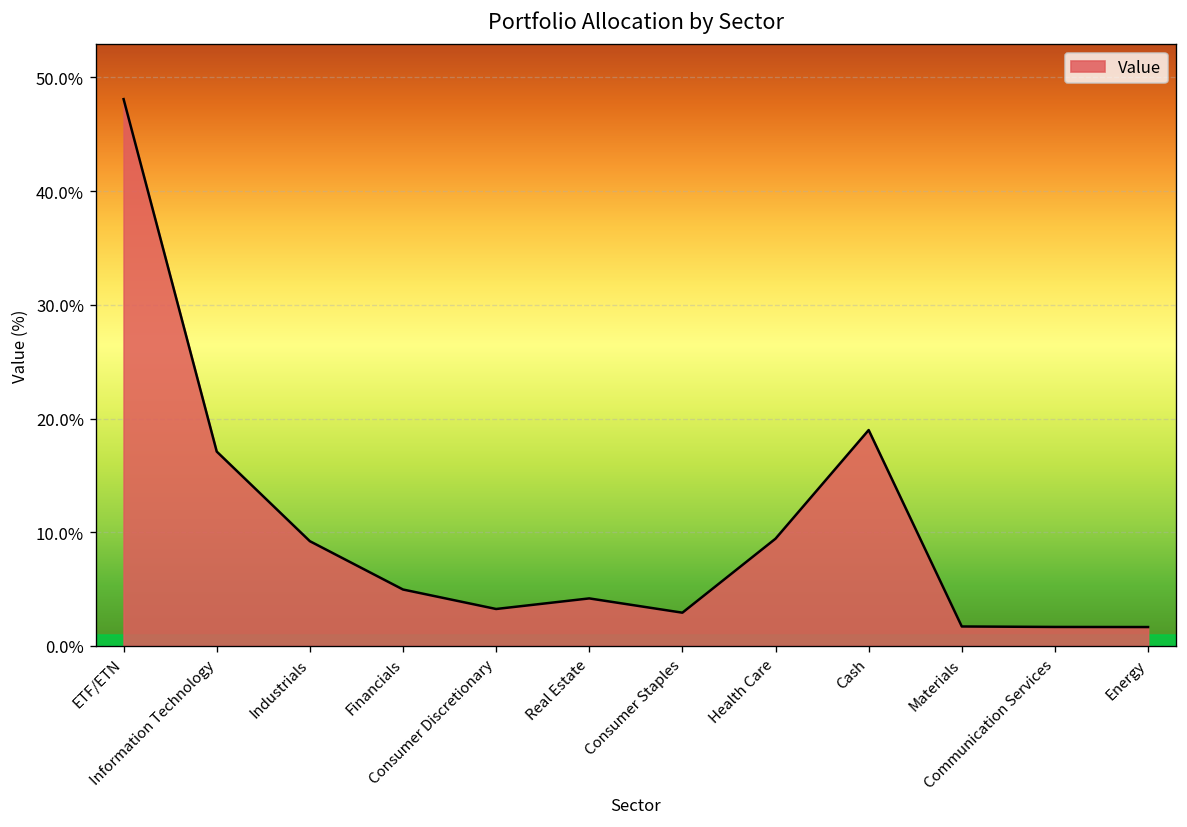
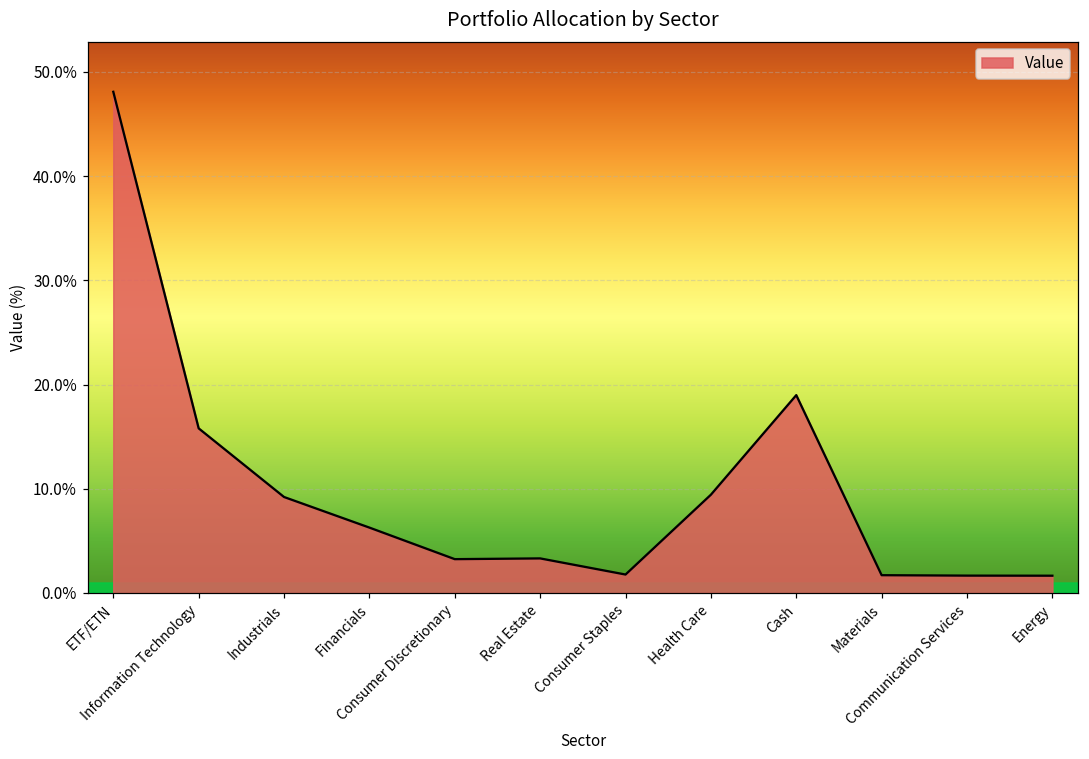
Information Technology: 17% -> 16%
Financials: 5% -> 6%
Real Estate: 4% -> 3%
Consumer Staples: 3% -> 2%
